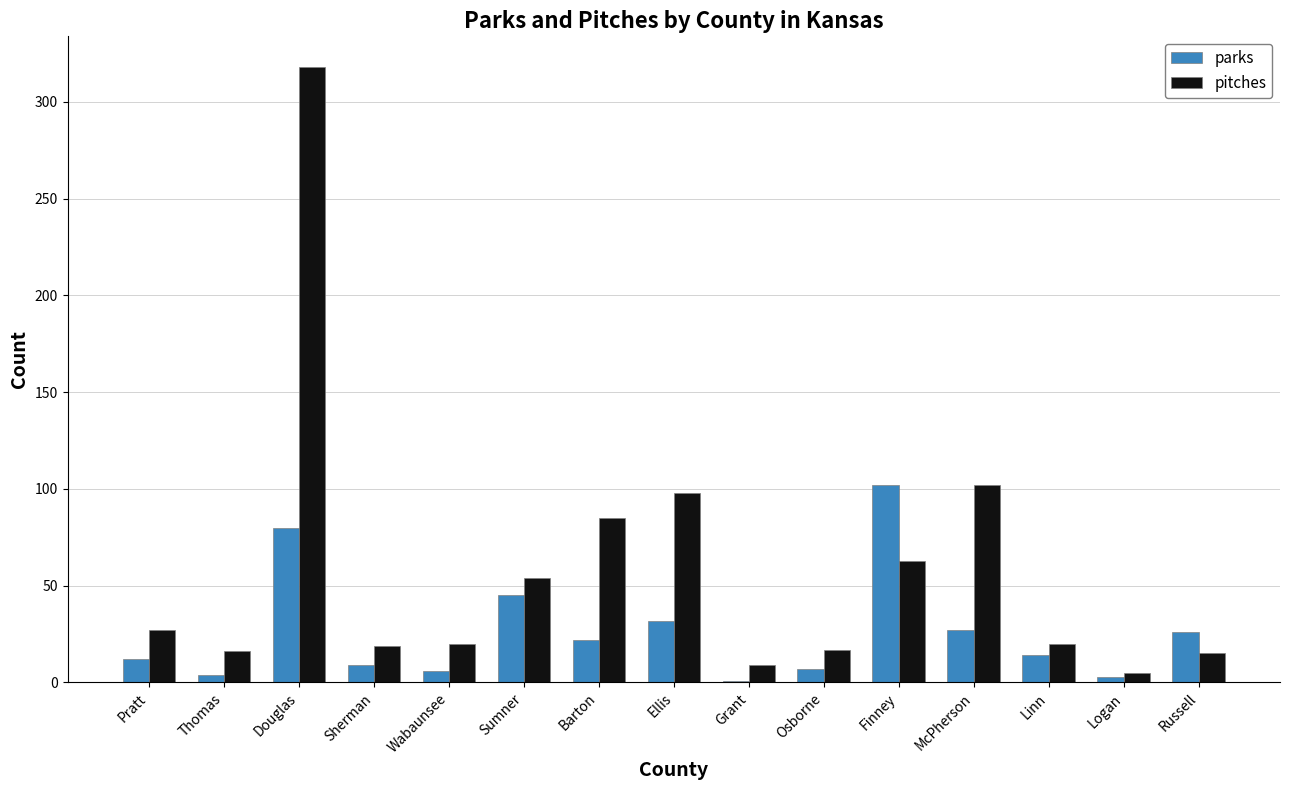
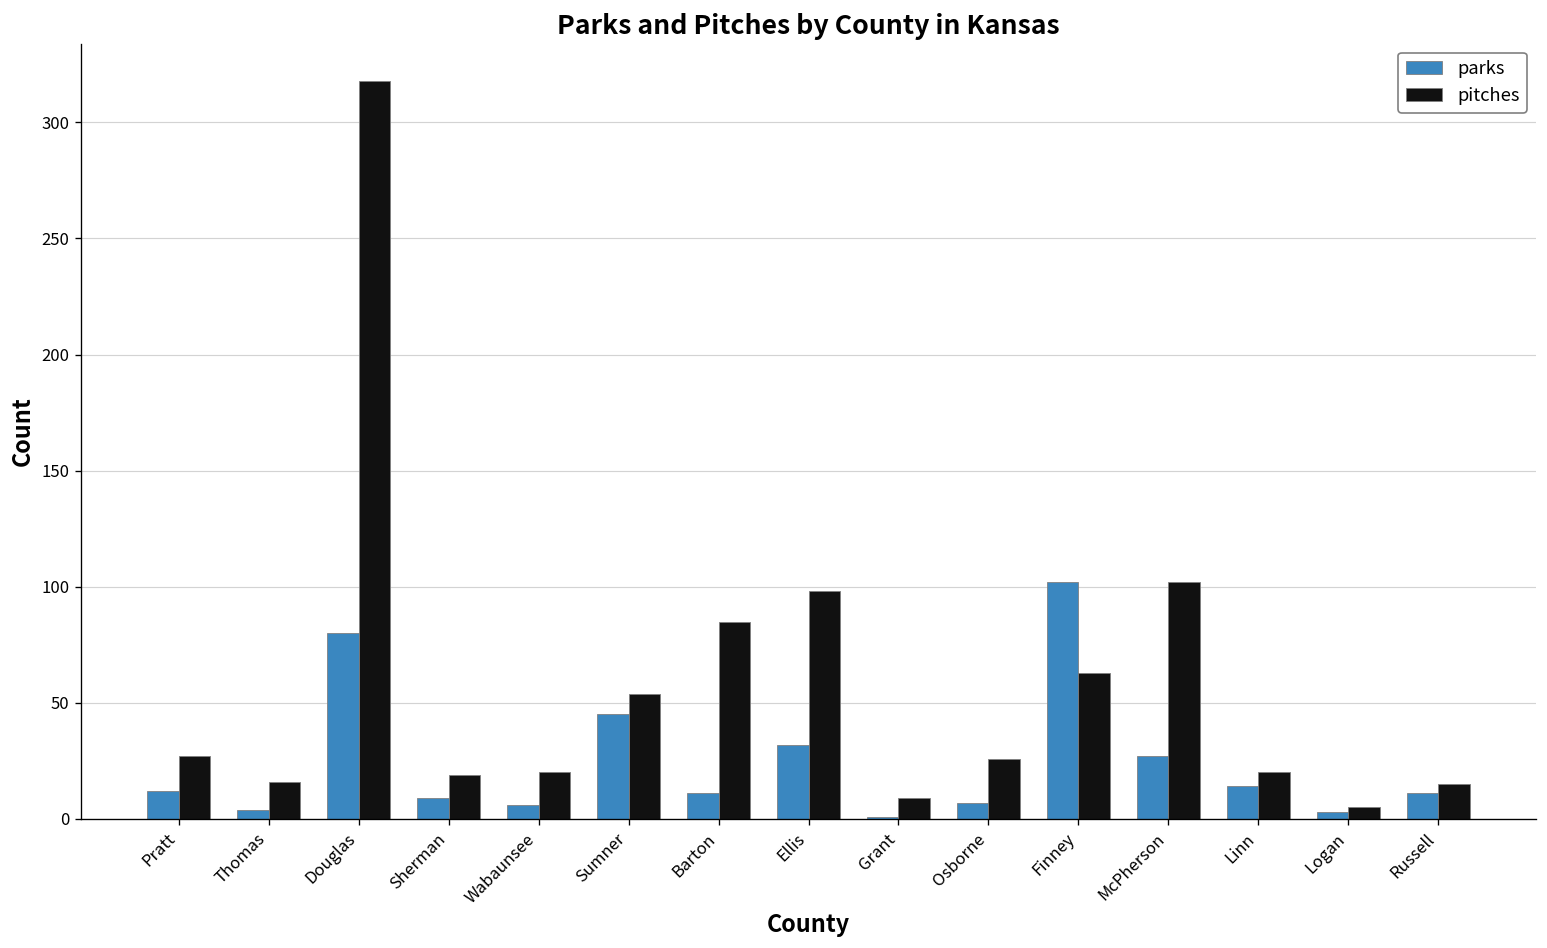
parks, Barton: 22 -> 11
pitches, Osborne: 17 -> 26
parks, Russell: 26 -> 11
